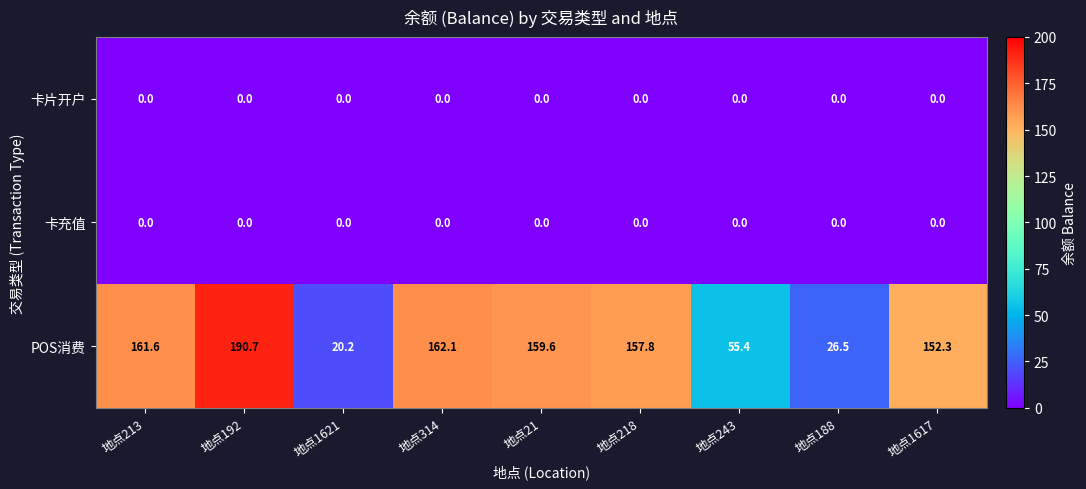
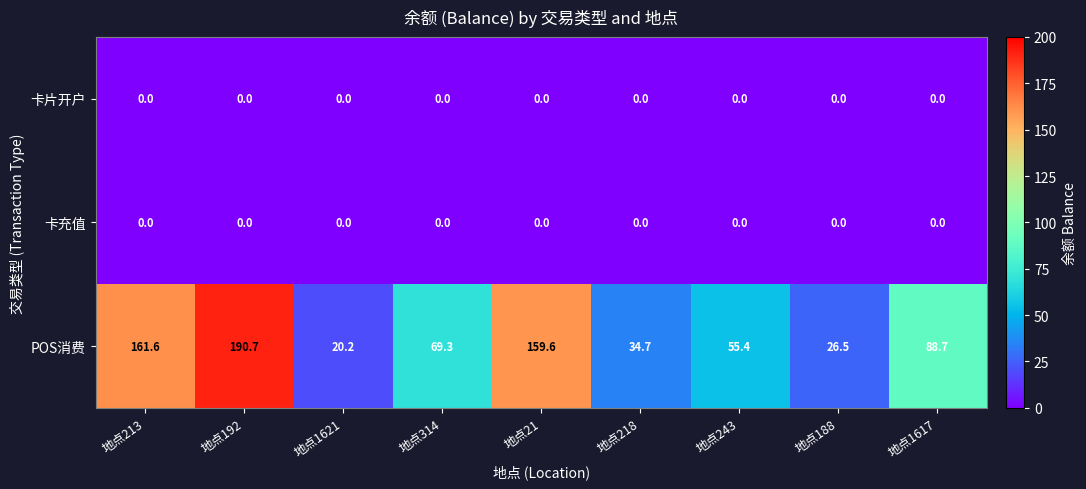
POS消费, 地点314: 162.1 -> 69.3
POS消费, 地点218: 157.8 -> 34.7
POS消费, 地点1617: 152.3 -> 88.7
